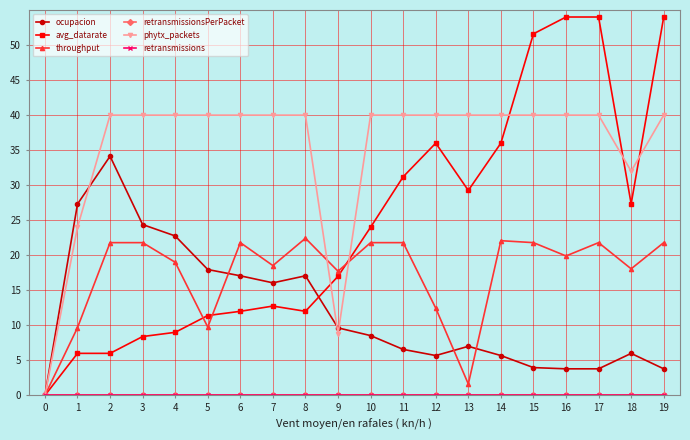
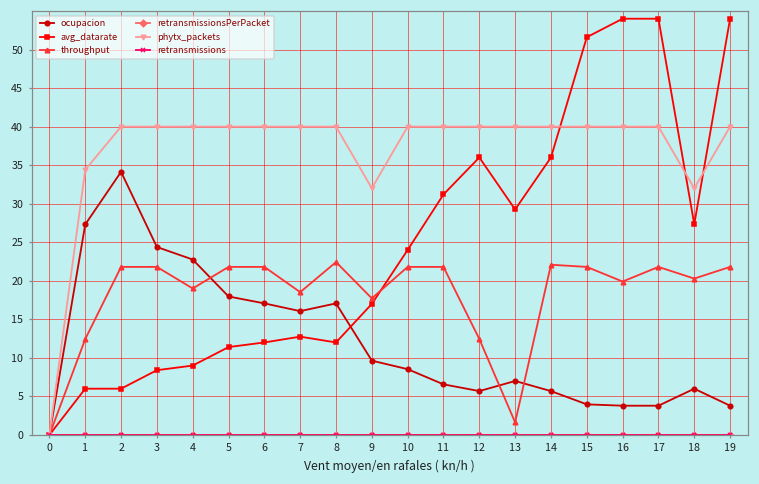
throughput, 1: 10 -> 12
phytx_packets, 1: 24 -> 34
throughput, 5: 10 -> 22
phytx_packets, 9: 9 -> 32
throughput, 18: 18 -> 20
